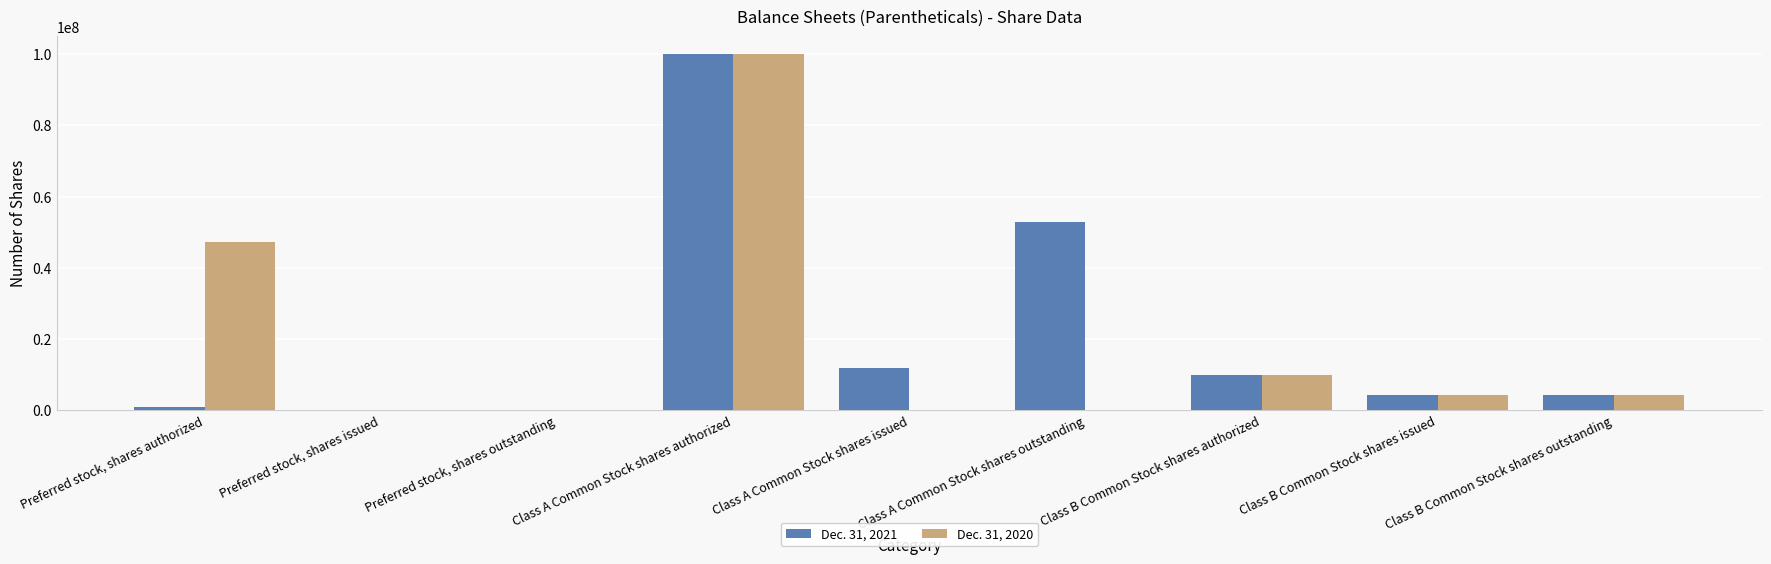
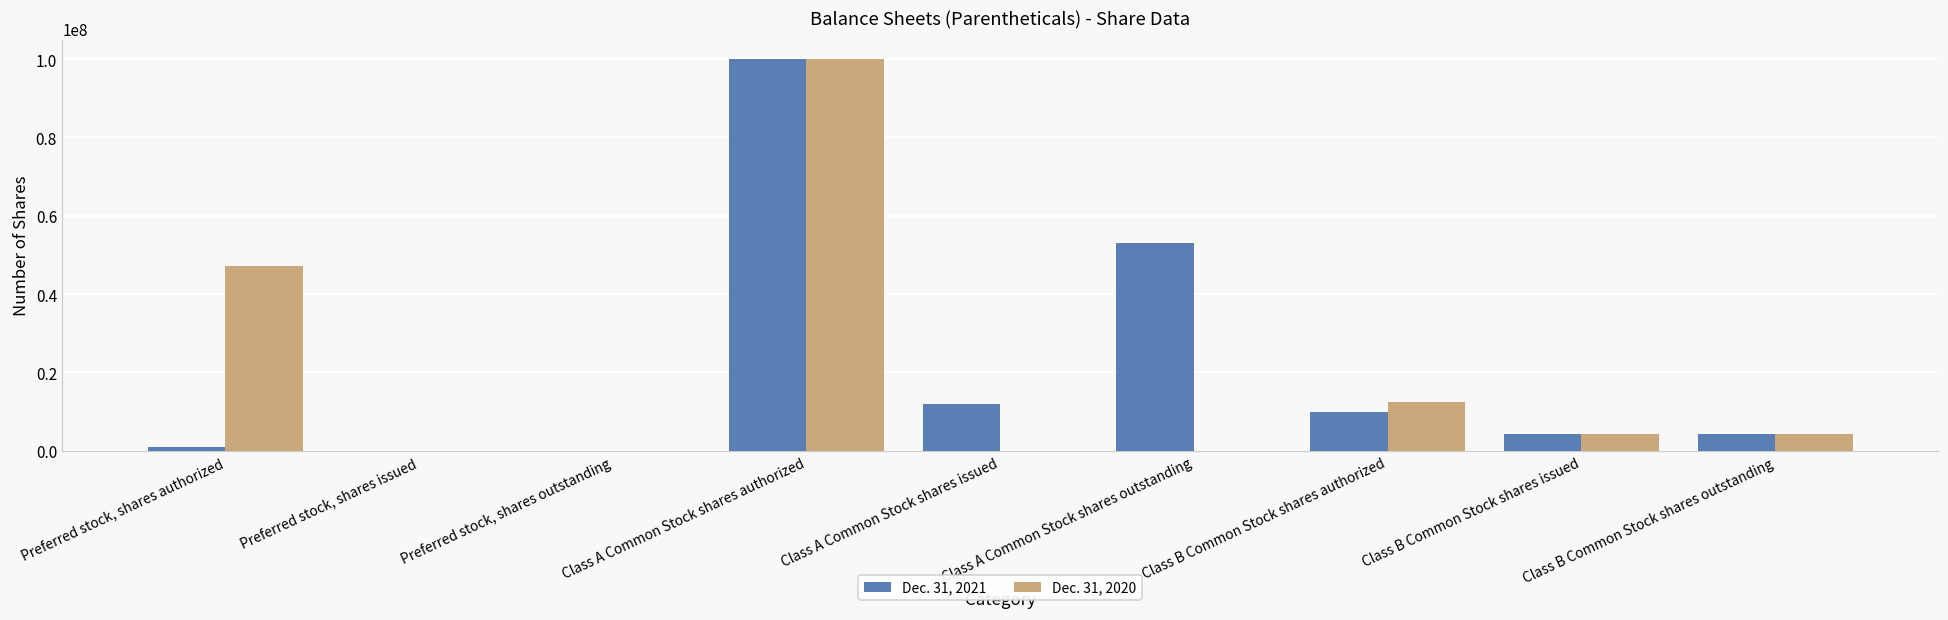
Dec. 31, 2020, Class B Common Stock shares authorized: 10000000 -> 12000000
